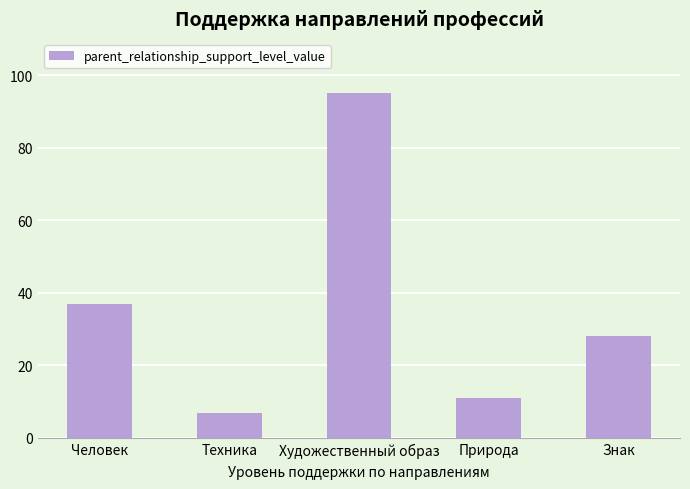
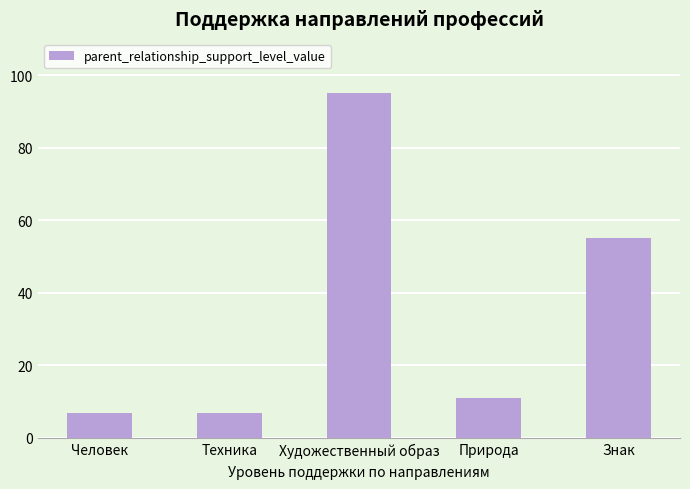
Человек: 37 -> 7
Знак: 28 -> 55
